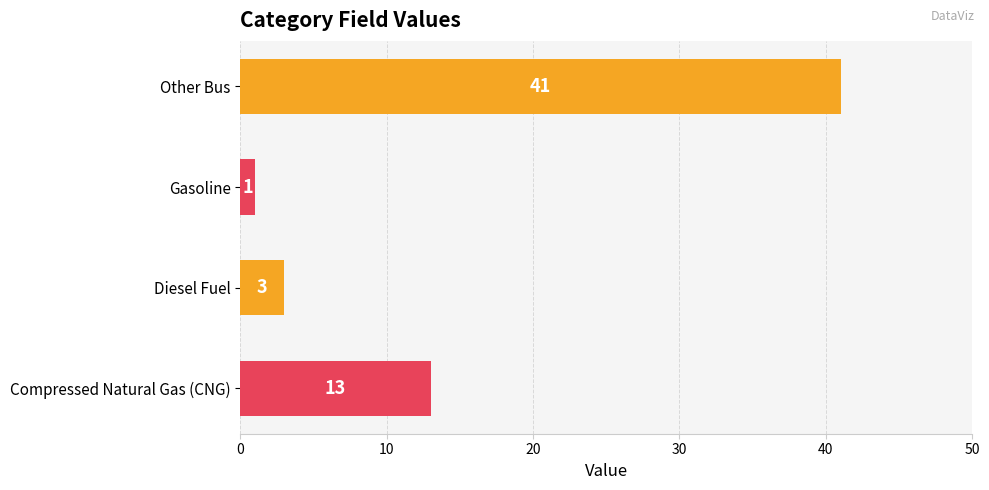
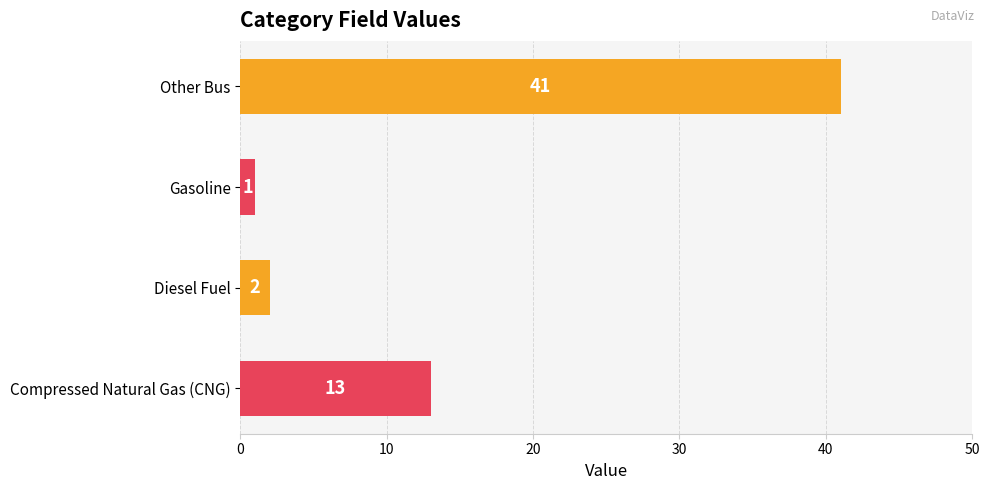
Diesel Fuel: 3 -> 2
